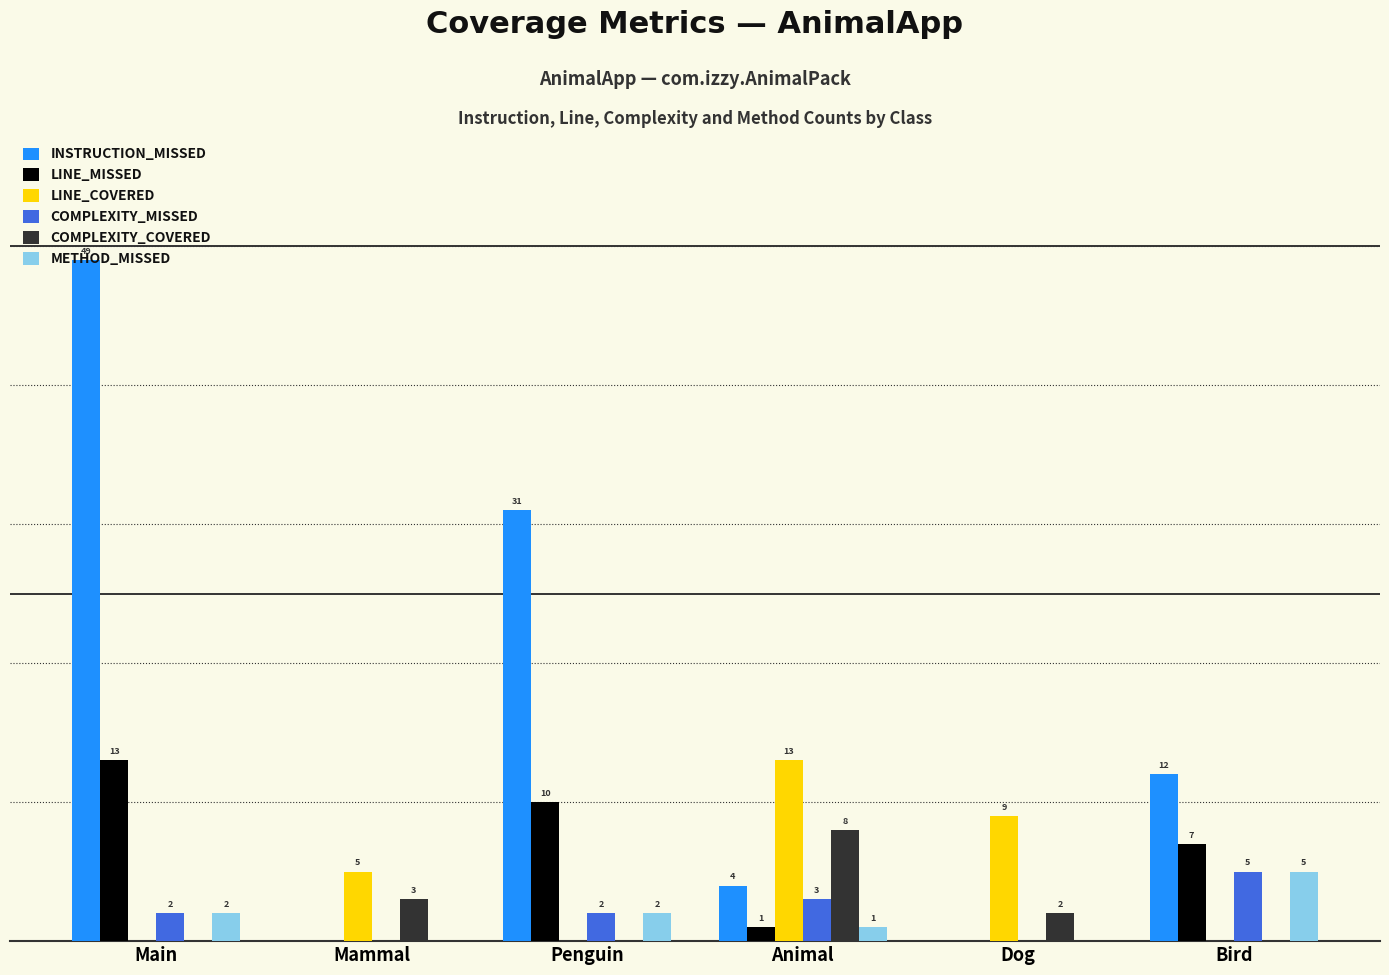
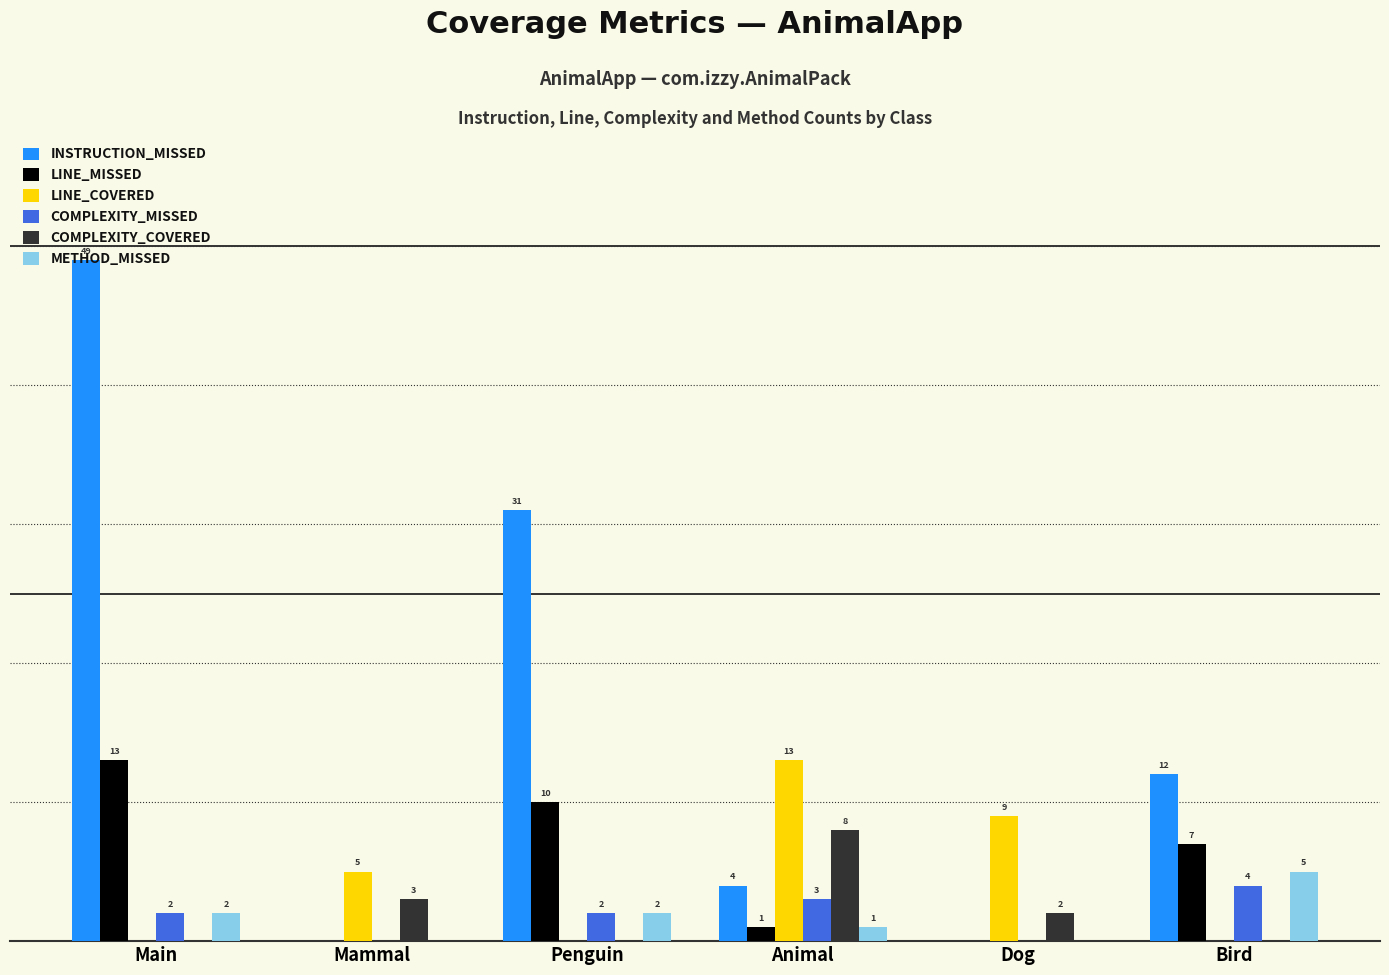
COMPLEXITY_MISSED, Bird: 5 -> 4
